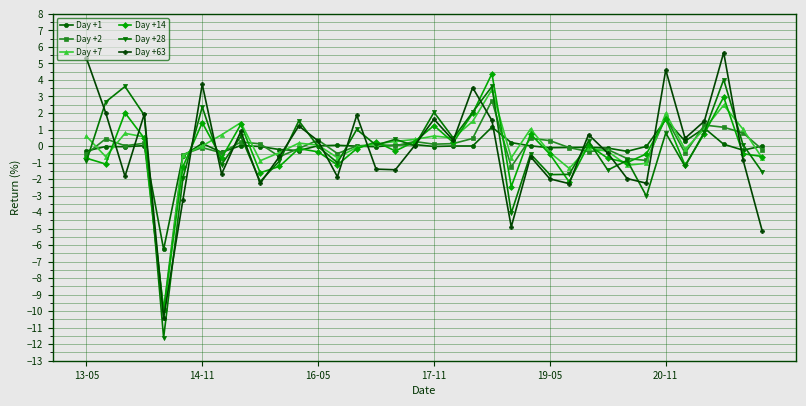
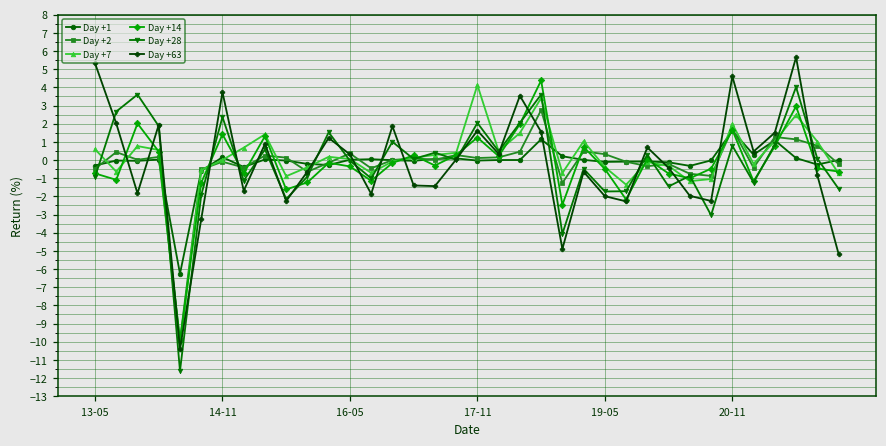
Day +7, 17-11: 0.6 -> 4.1
